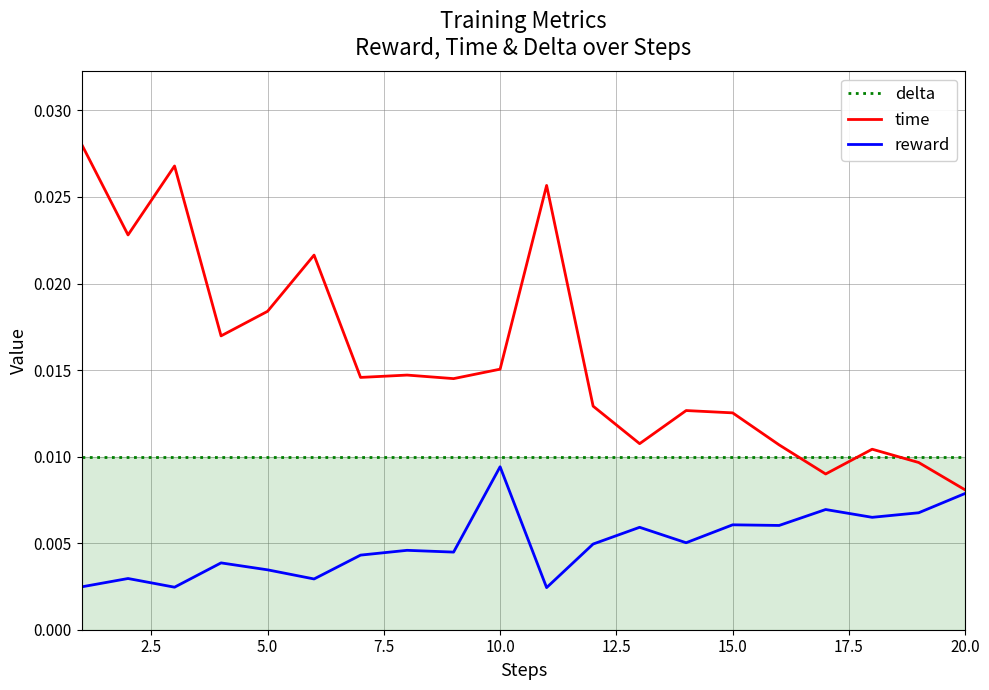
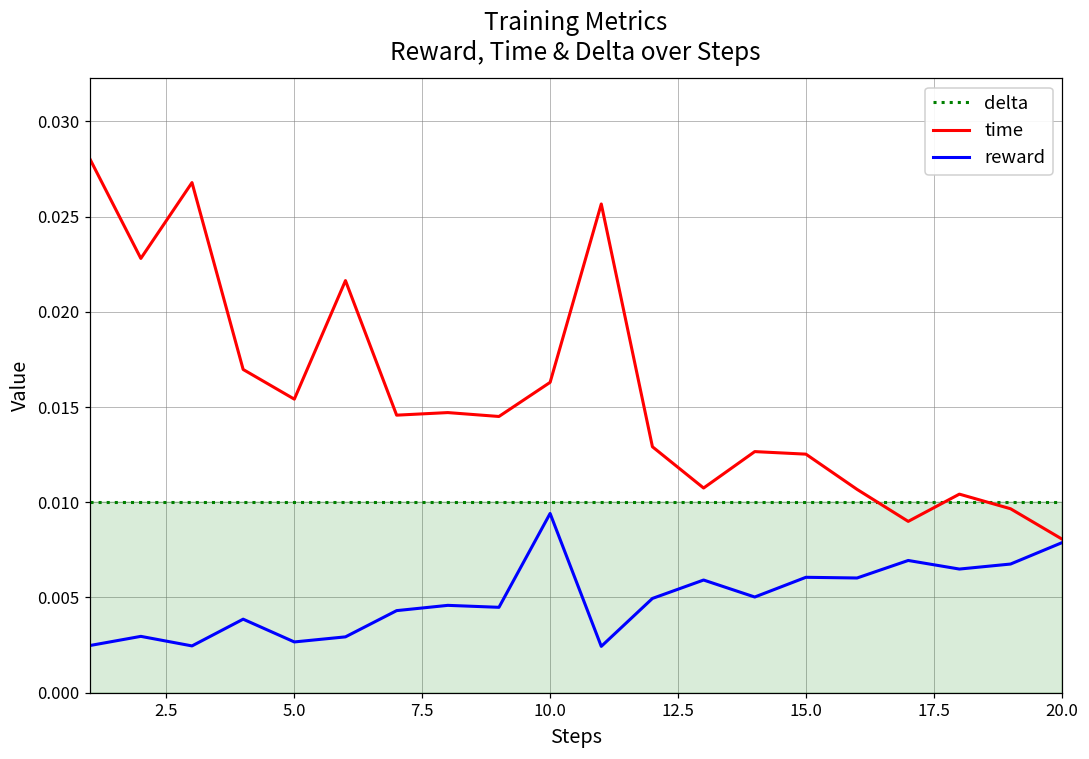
time, 5.0: 0.0184 -> 0.0154
reward, 5.0: 0.0035 -> 0.0027
time, 10.0: 0.0151 -> 0.0163
